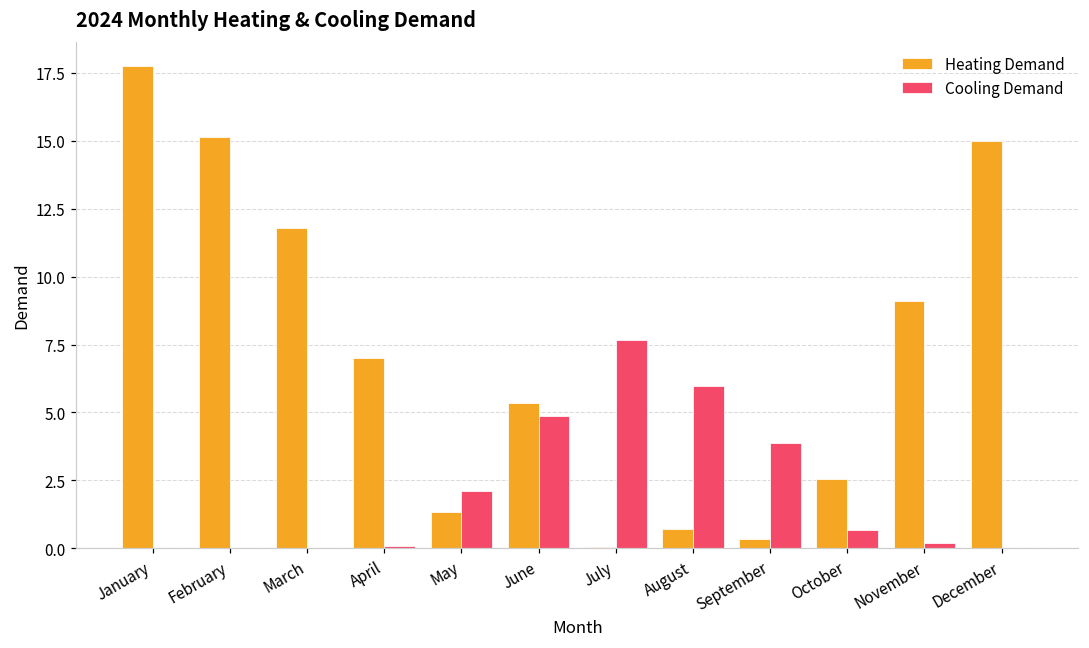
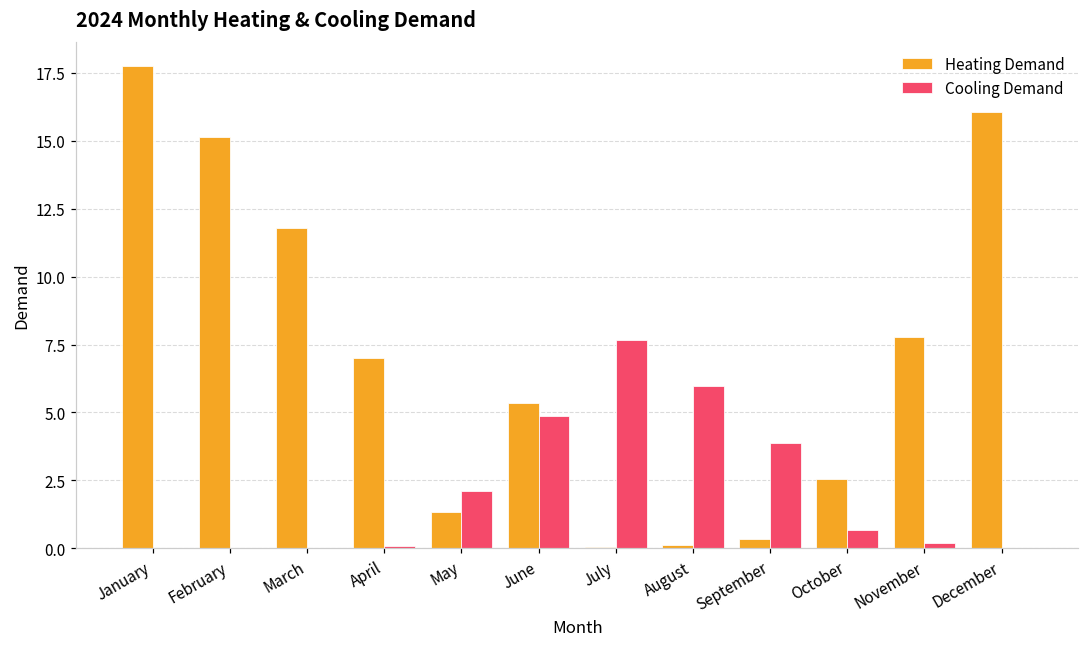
Heating Demand, August: 0.7 -> 0.1
Heating Demand, November: 9.1 -> 7.8
Heating Demand, December: 15.0 -> 16.1
